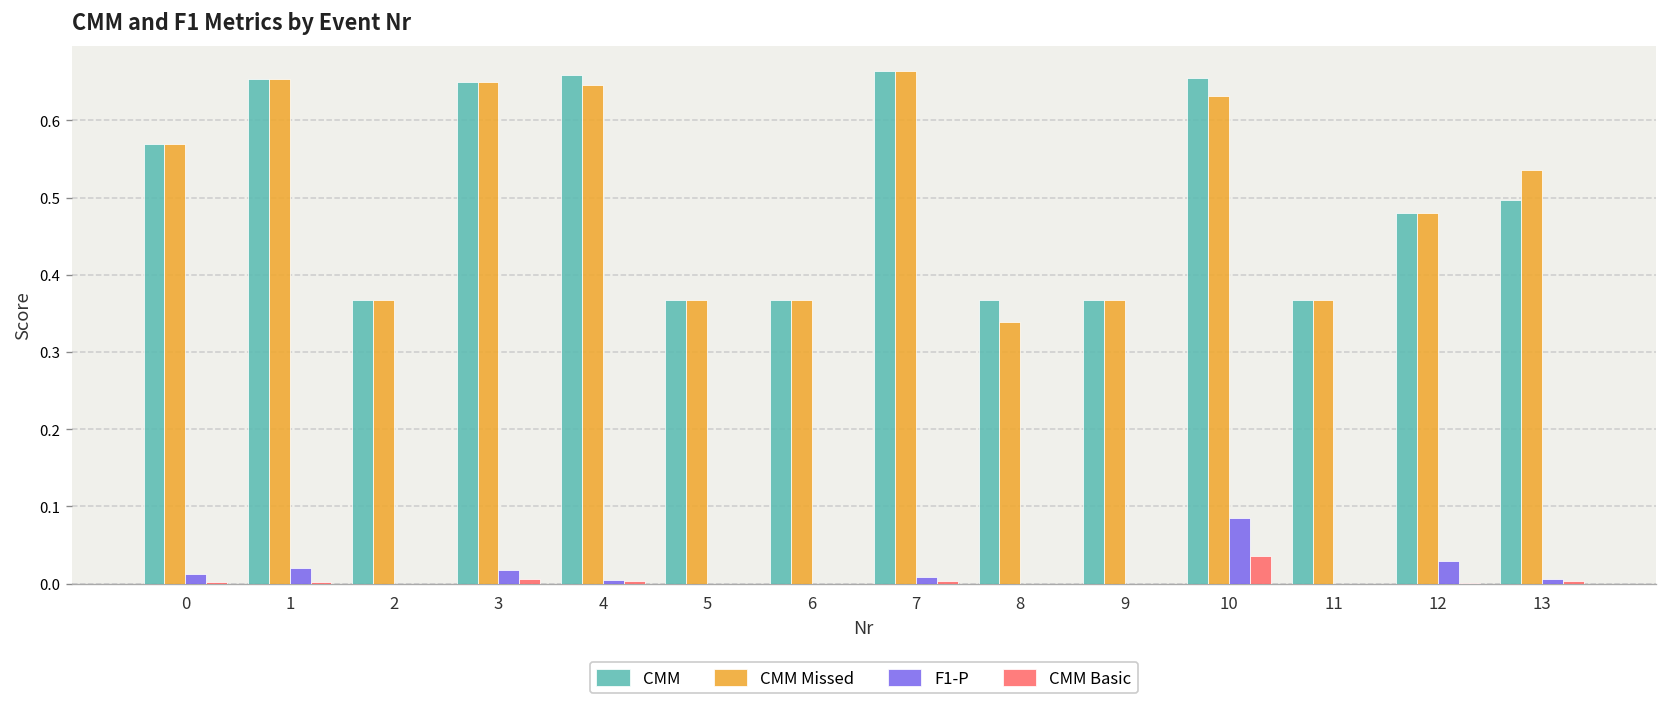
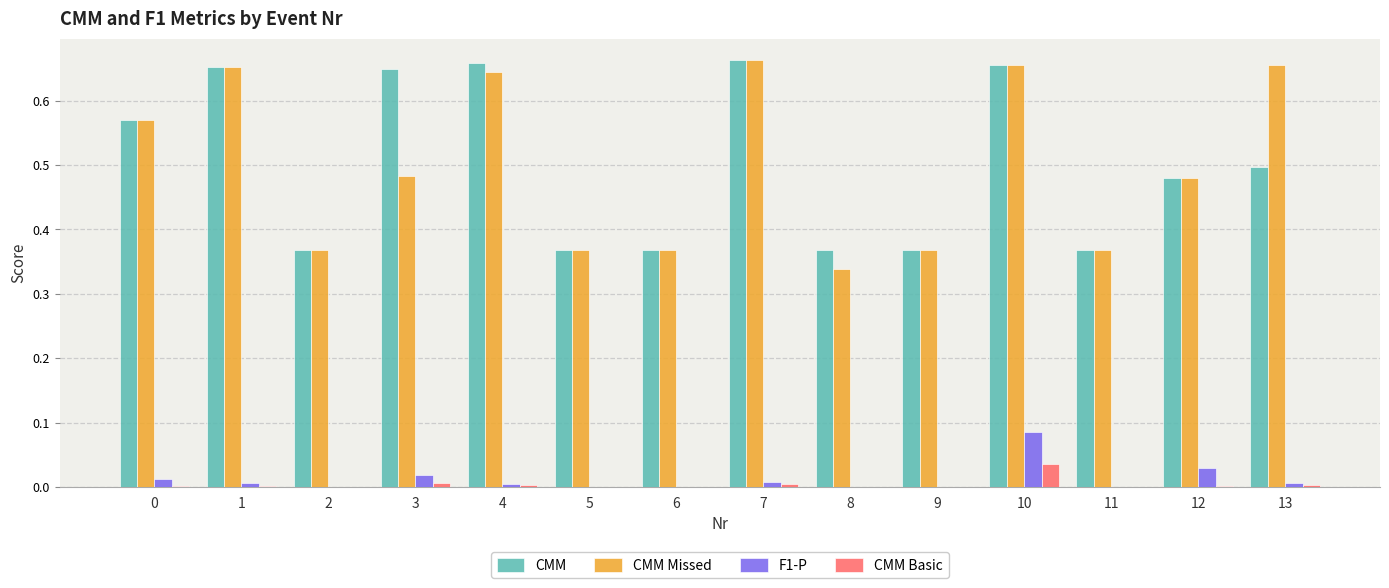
F1-P, 1: 0.02 -> 0.01
CMM Missed, 3: 0.65 -> 0.48
CMM Missed, 10: 0.63 -> 0.66
CMM Missed, 13: 0.54 -> 0.66
